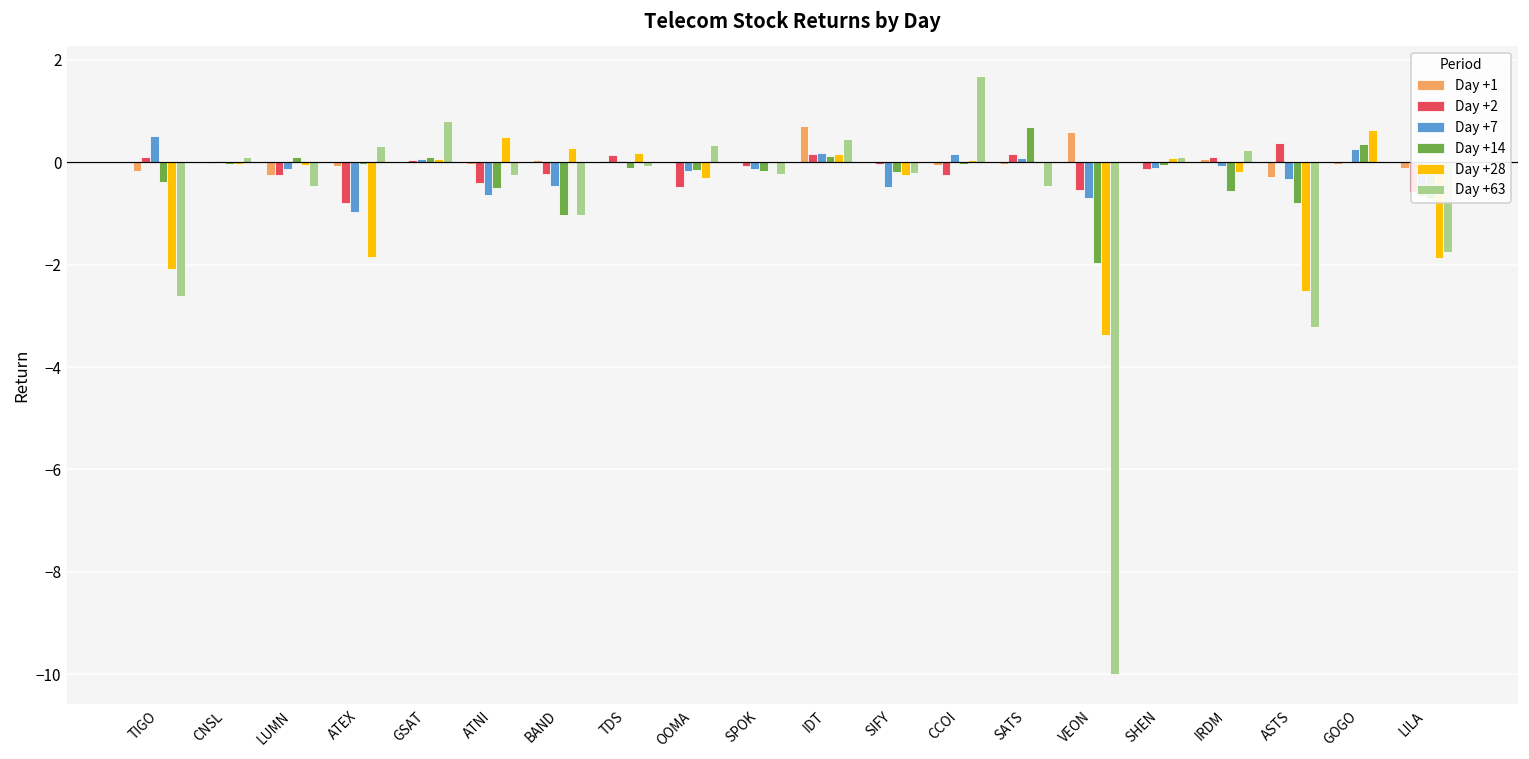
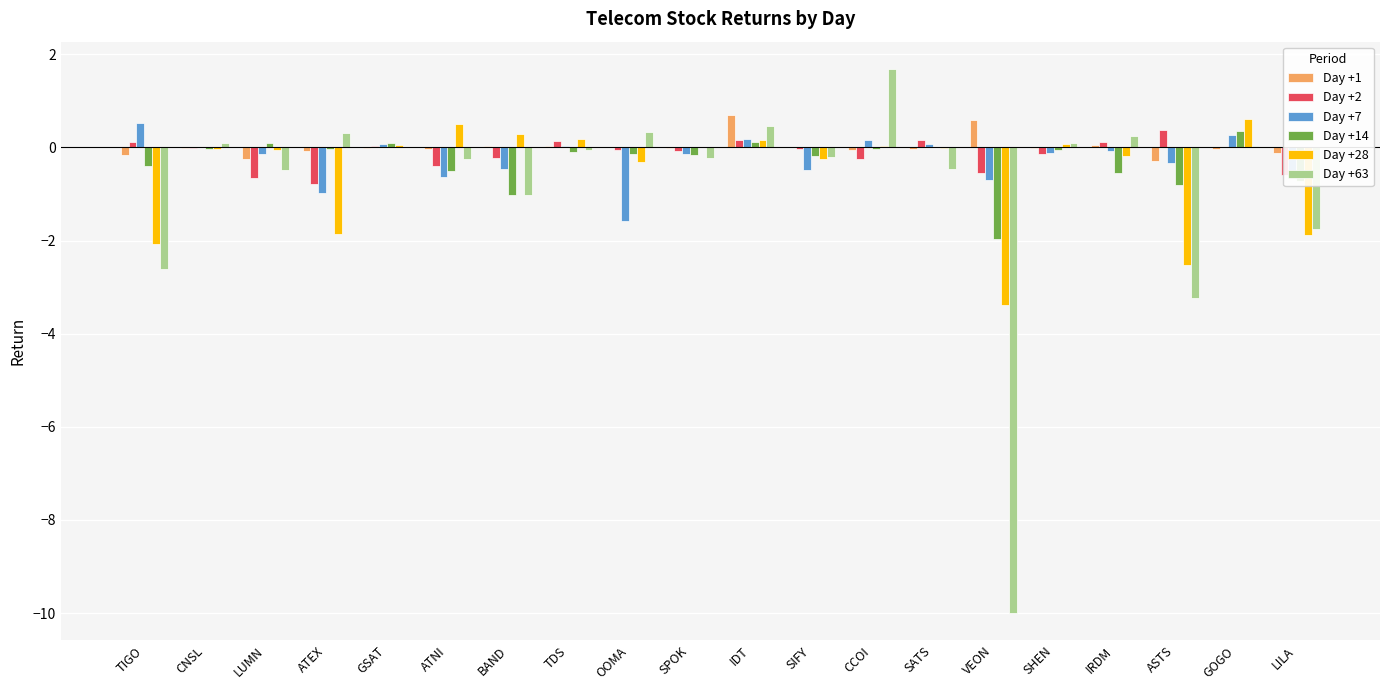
Day +2, LUMN: -0.2 -> -0.7
Day +63, GSAT: 0.8 -> 0.0
Day +2, OOMA: -0.5 -> -0.1
Day +7, OOMA: -0.2 -> -1.6
Day +14, SATS: 0.7 -> 0.0
